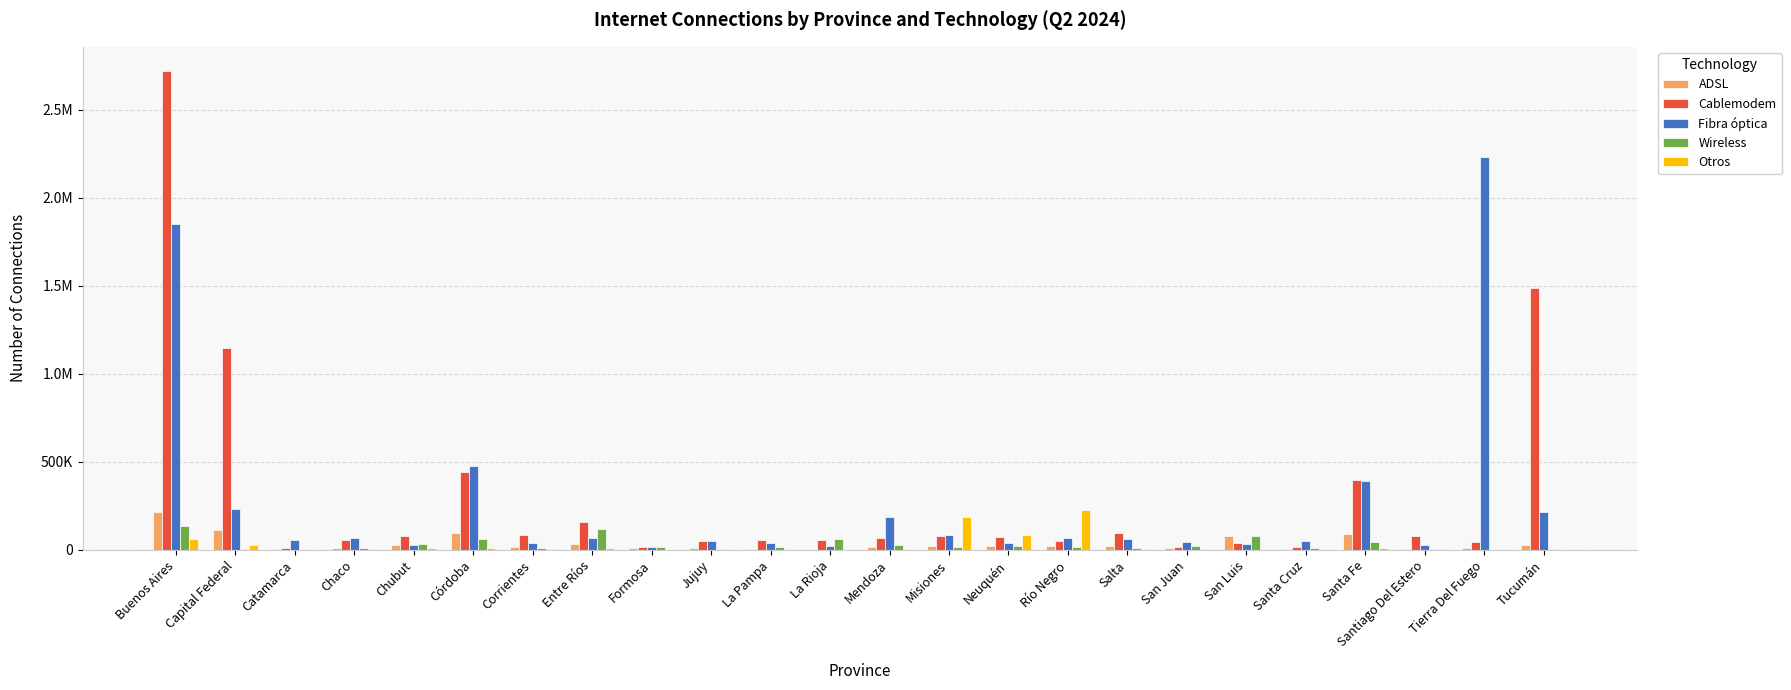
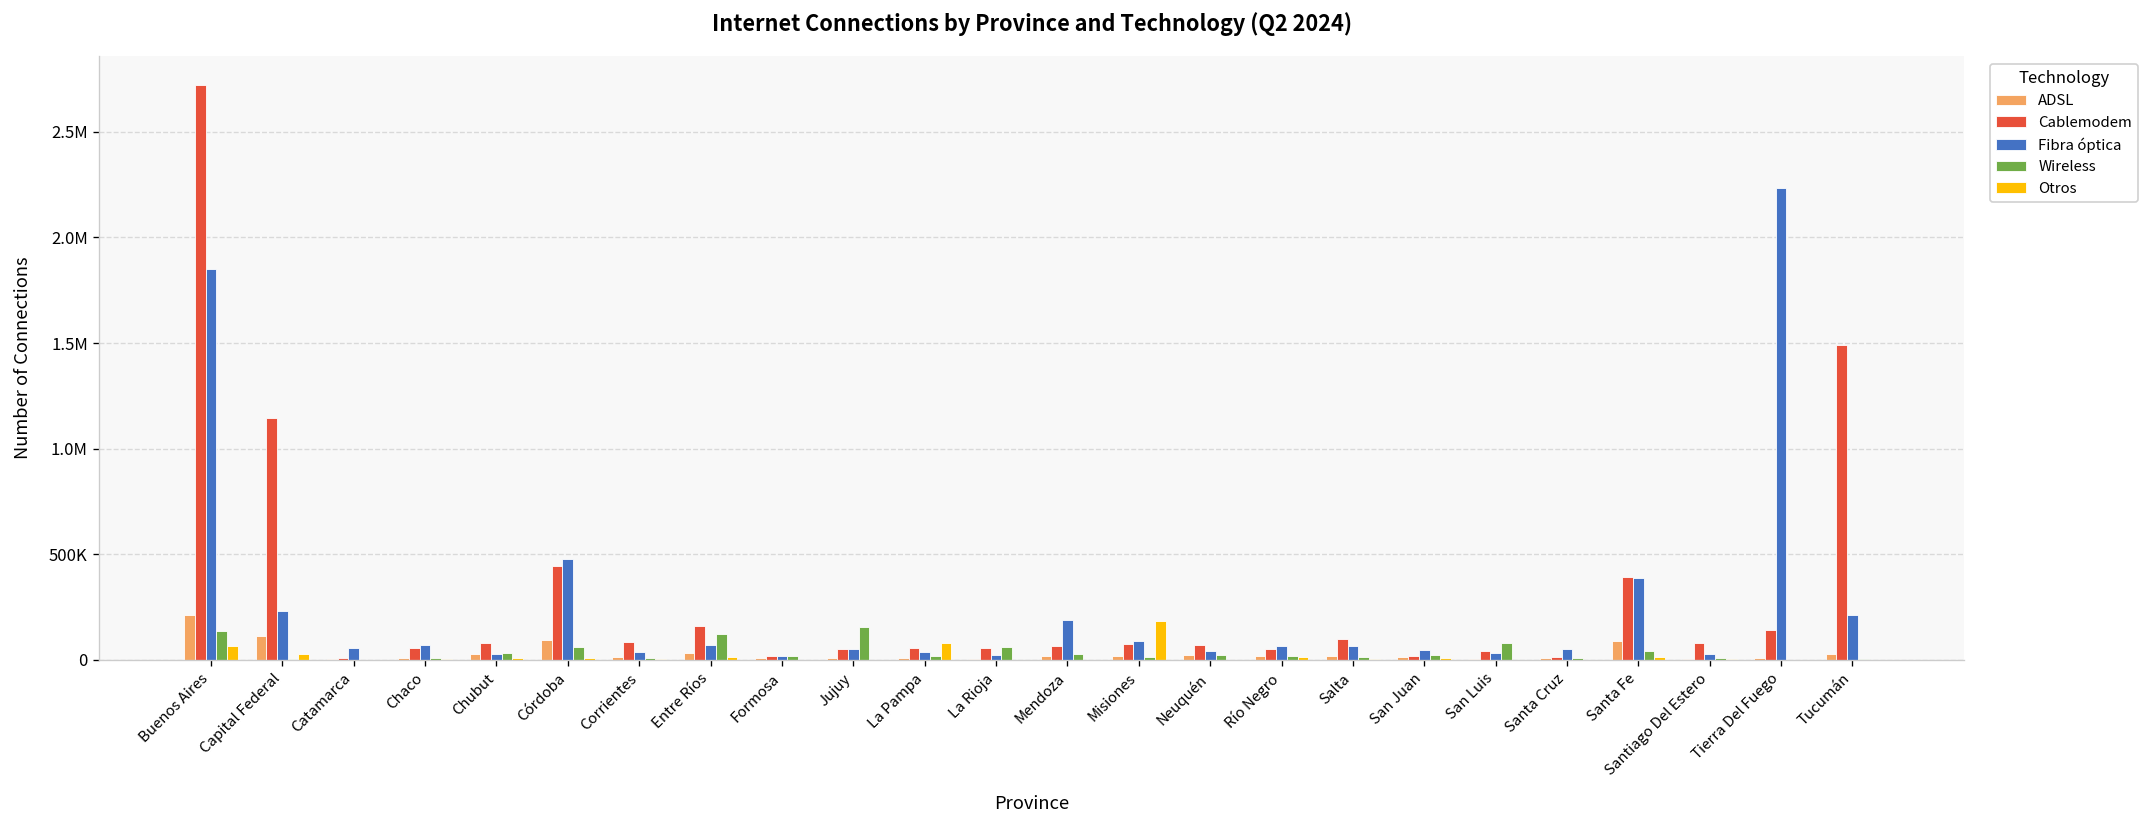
Wireless, Jujuy: 0 -> 160000
Otros, La Pampa: 0 -> 80000
Otros, Neuquén: 90000 -> 0
Otros, Río Negro: 230000 -> 20000
ADSL, San Luis: 80000 -> 0
Cablemodem, Tierra Del Fuego: 50000 -> 140000
